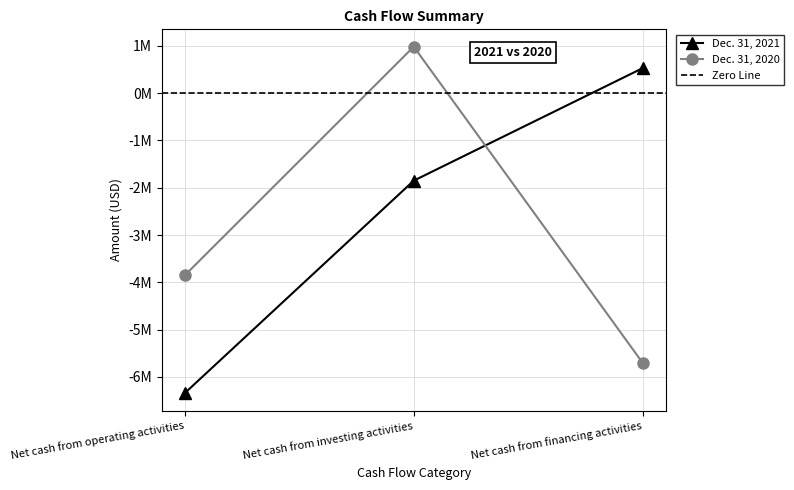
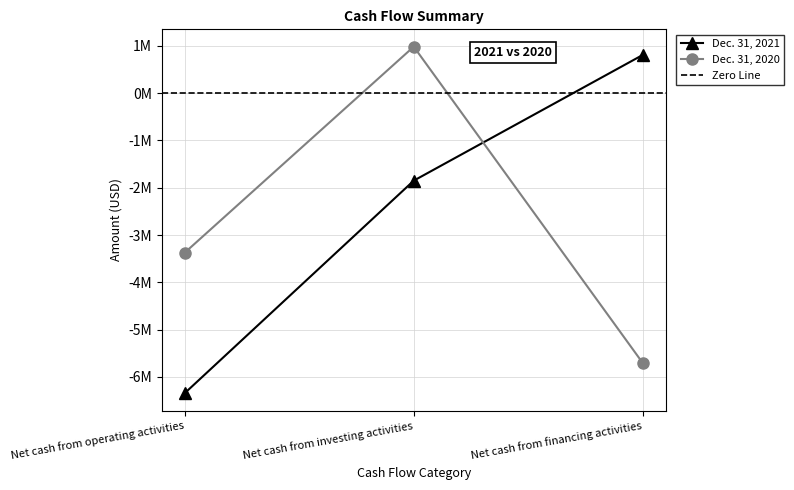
Dec. 31, 2020, Net cash from operating activities: -3900000 -> -3400000
Dec. 31, 2021, Net cash from financing activities: 500000 -> 800000
